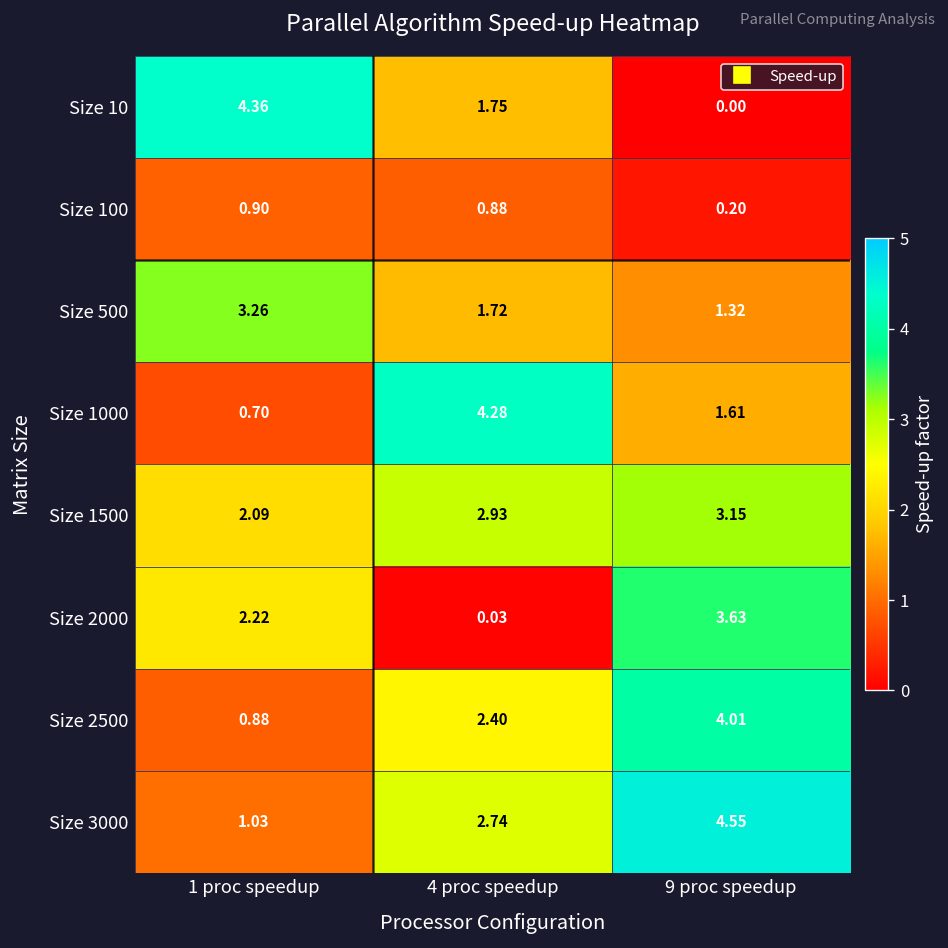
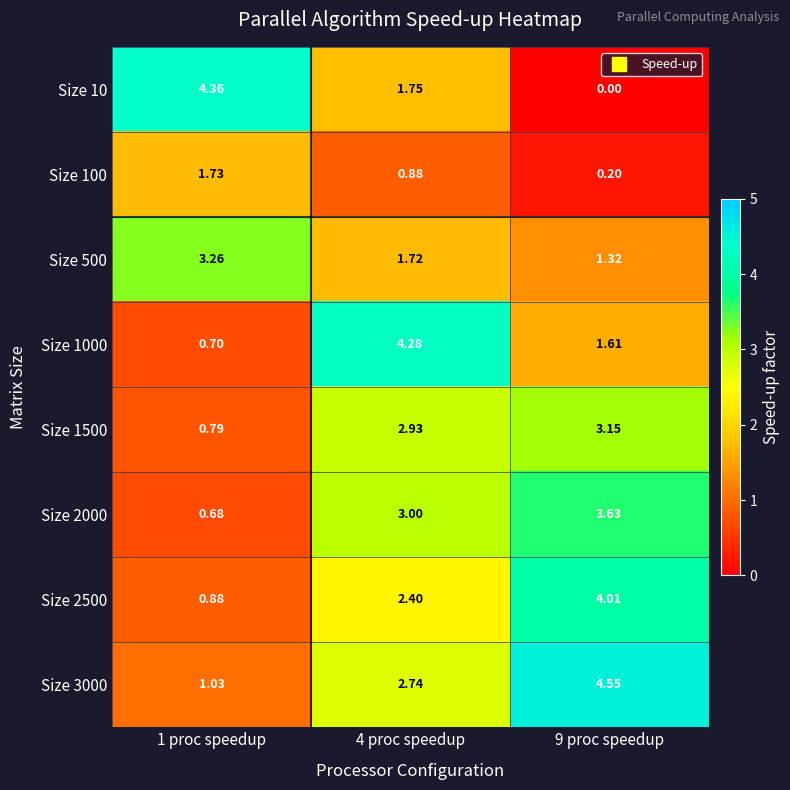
Size 100, 1 proc speedup: 0.90 -> 1.73
Size 1500, 1 proc speedup: 2.09 -> 0.79
Size 2000, 1 proc speedup: 2.22 -> 0.68
Size 2000, 4 proc speedup: 0.03 -> 3.00
